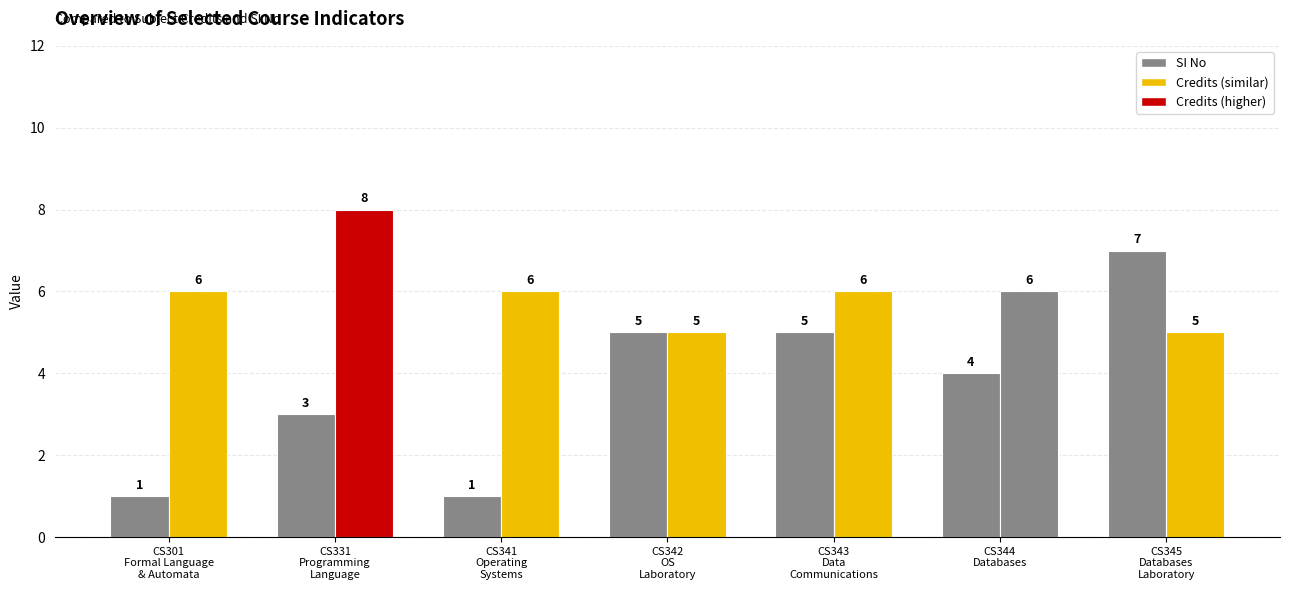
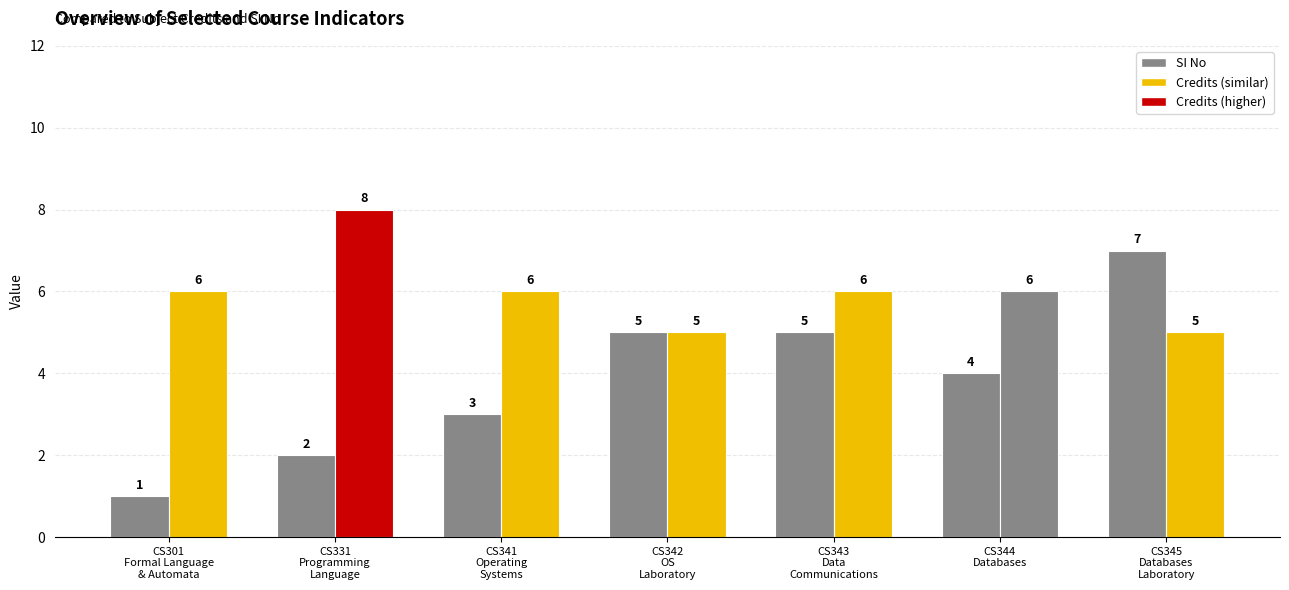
SI No, CS331 Programming Language: 3 -> 2
SI No, CS341 Operating Systems: 1 -> 3
